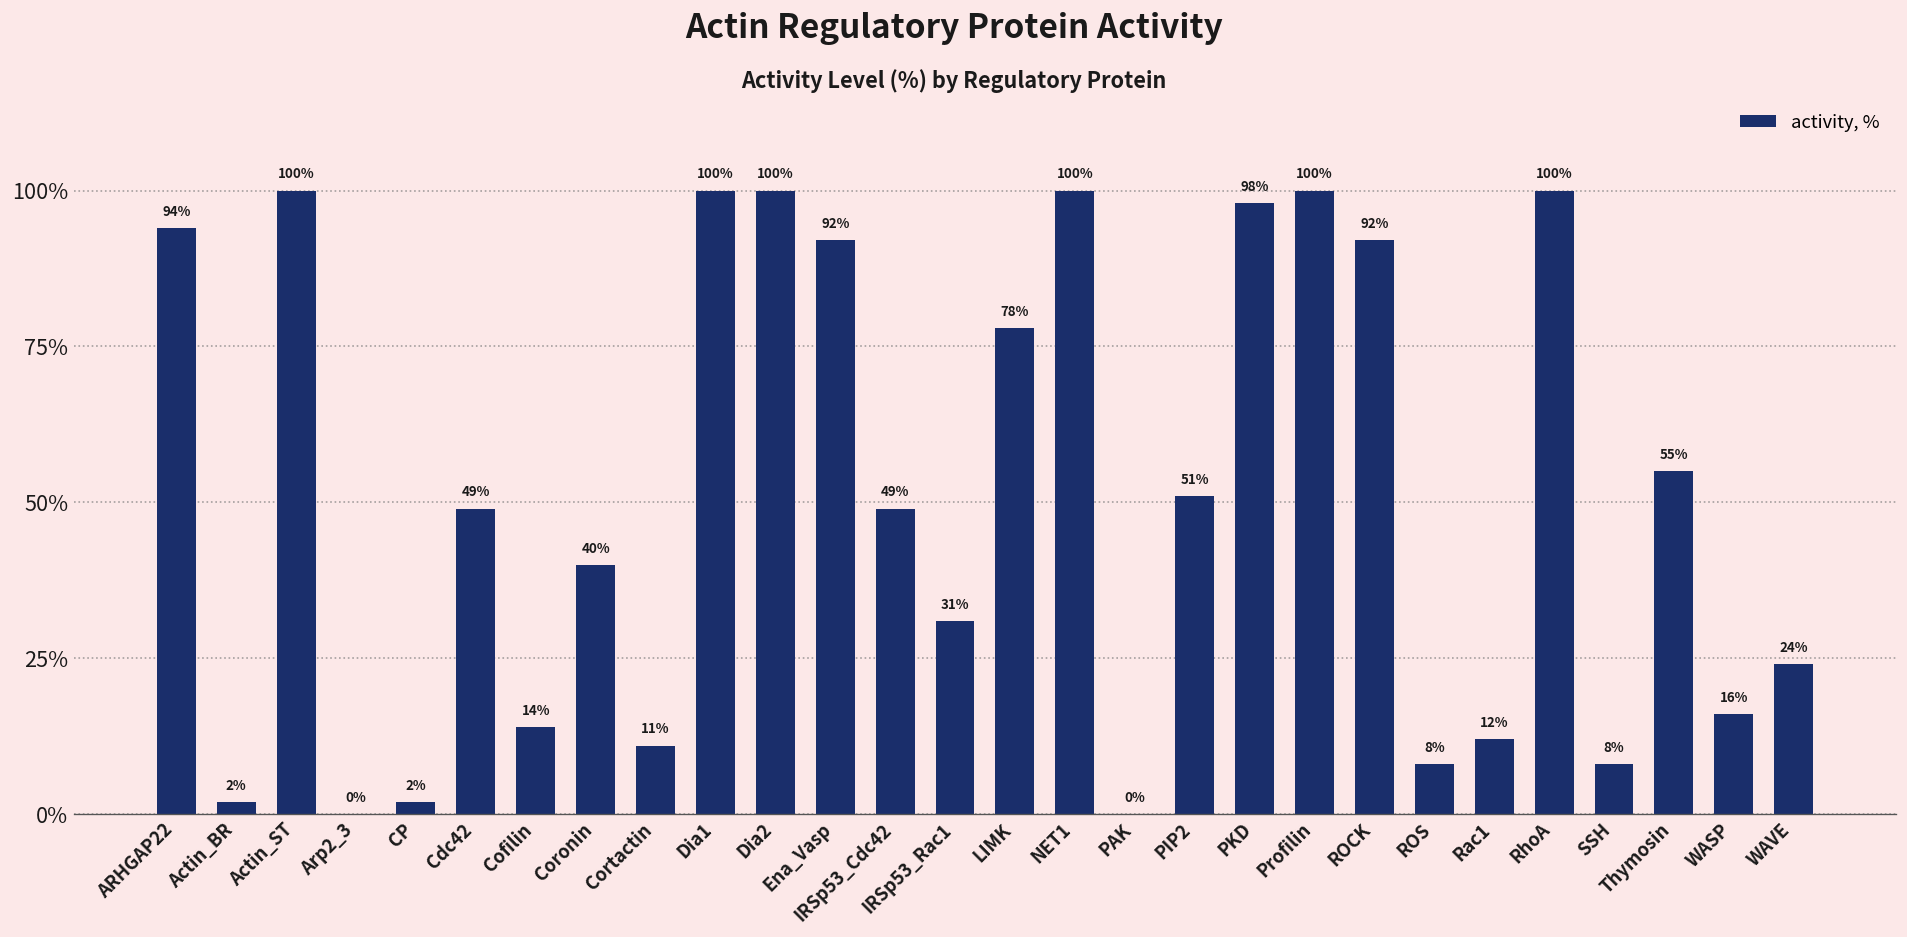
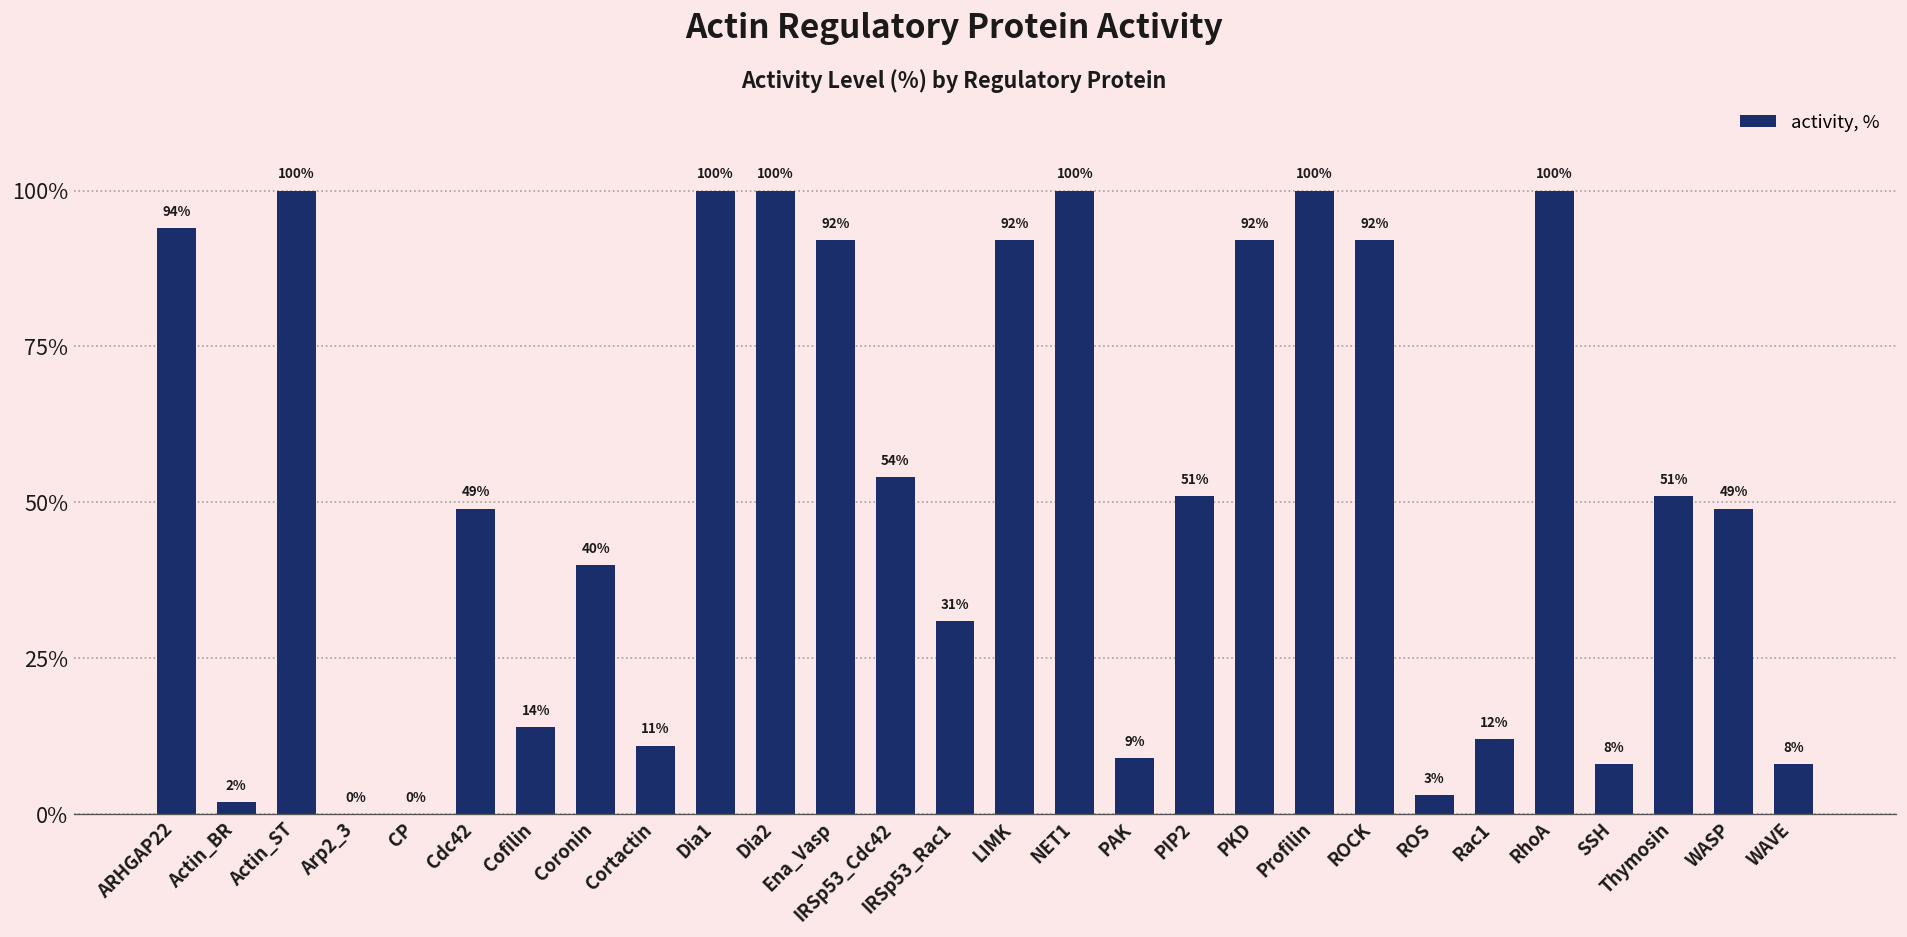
CP: 2% -> 0%
IRSp53_Cdc42: 49% -> 54%
LIMK: 78% -> 92%
PAK: 0% -> 9%
PKD: 98% -> 92%
ROS: 8% -> 3%
Thymosin: 55% -> 51%
WASP: 16% -> 49%
WAVE: 24% -> 8%
